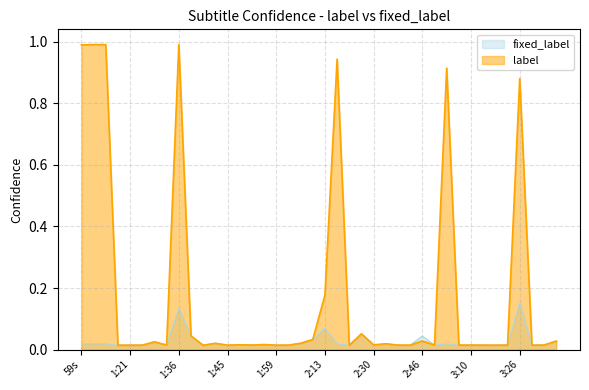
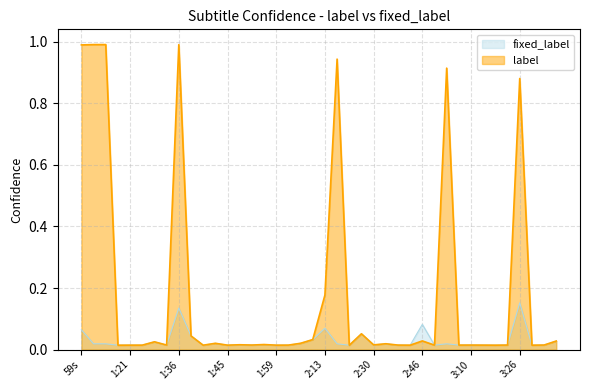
fixed_label, 59s: 0.02 -> 0.06
fixed_label, 2:46: 0.04 -> 0.08
